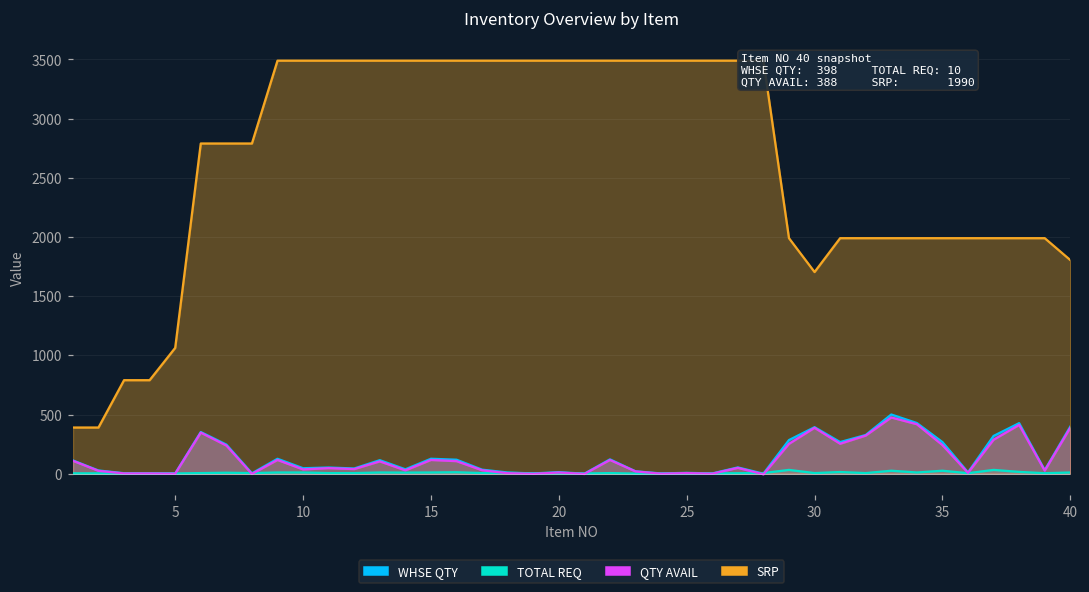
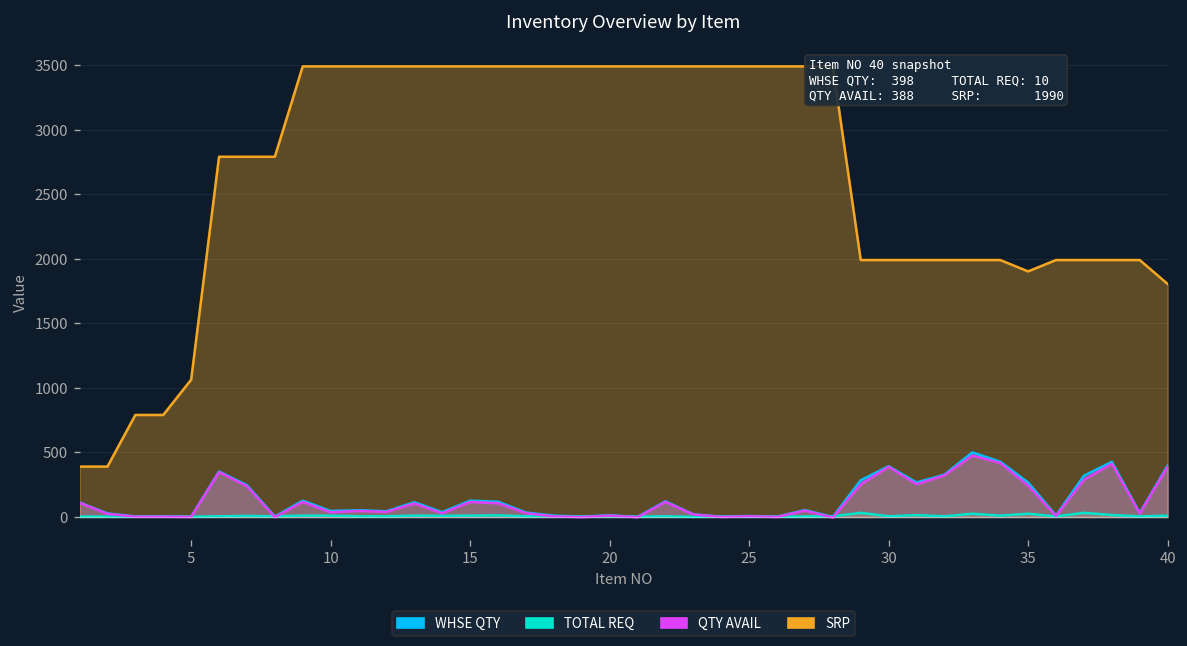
SRP, 30: 1700 -> 1990
SRP, 35: 1990 -> 1900
